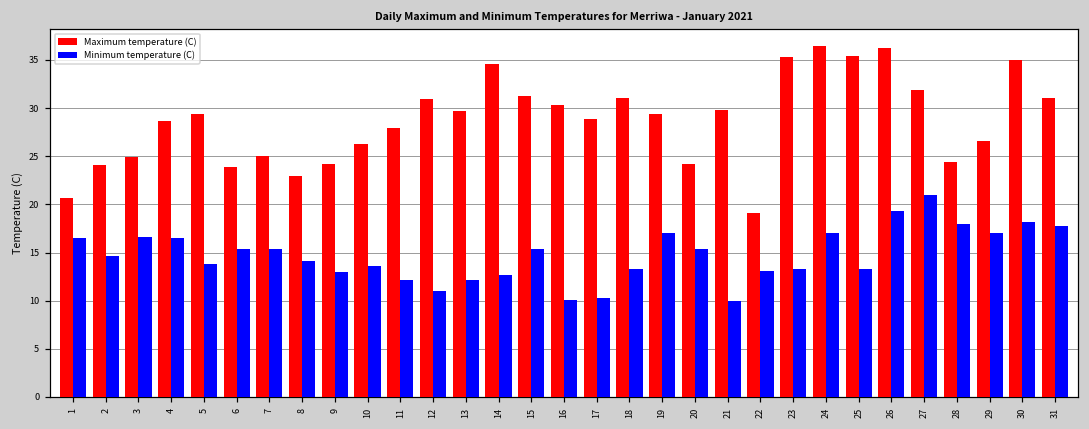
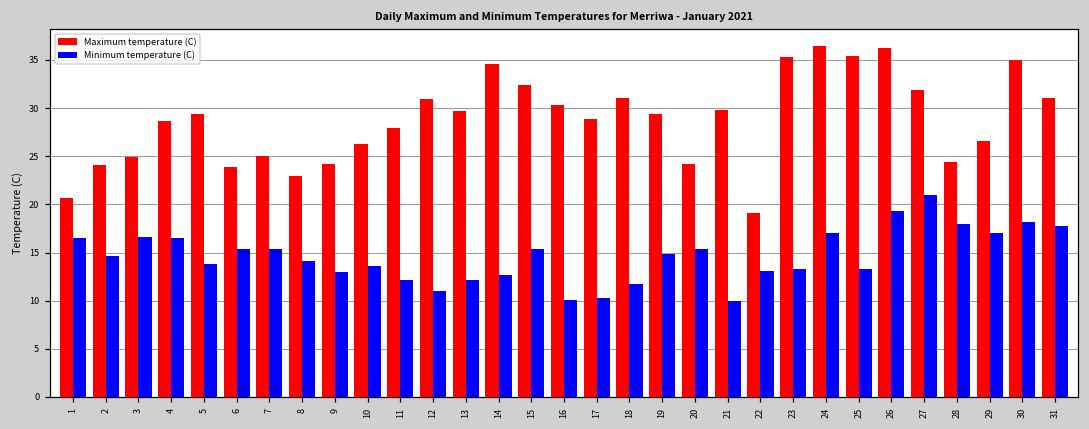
Maximum temperature (C), 15: 31 -> 32
Minimum temperature (C), 18: 13 -> 12
Minimum temperature (C), 19: 17 -> 15
